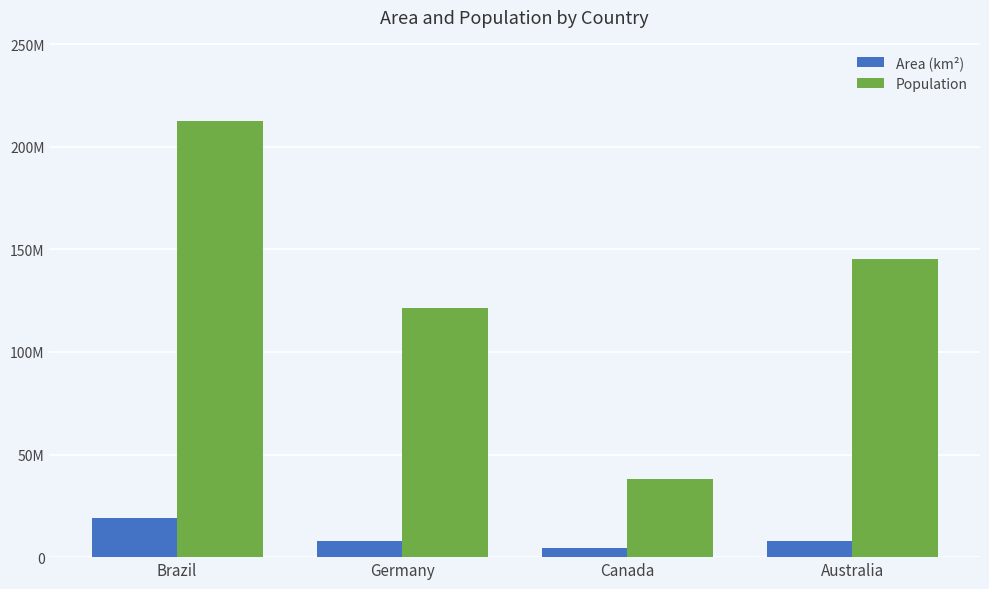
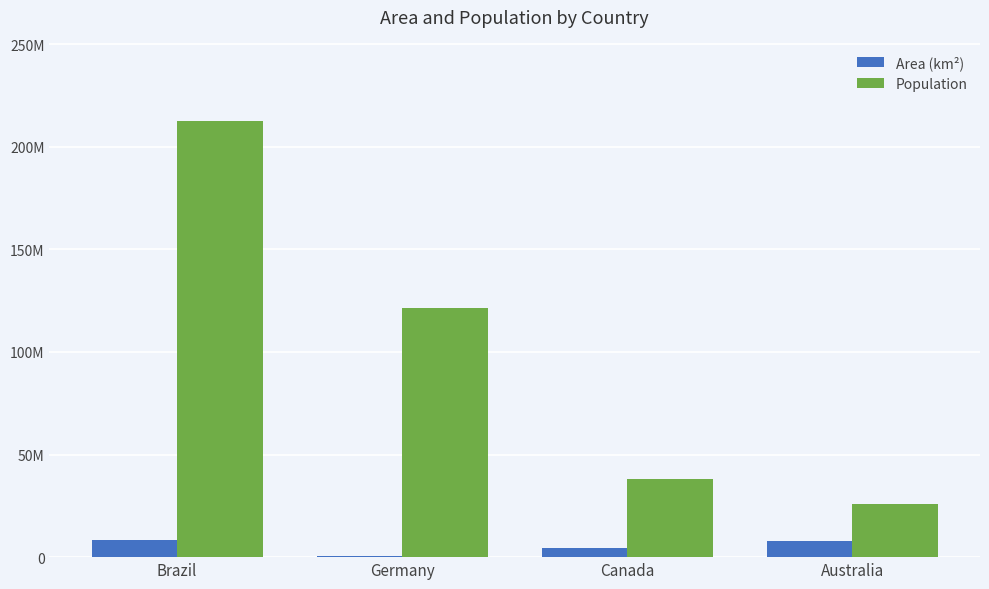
Area (km²), Brazil: 19000000 -> 9000000
Area (km²), Germany: 8000000 -> 0
Population, Australia: 145000000 -> 26000000
